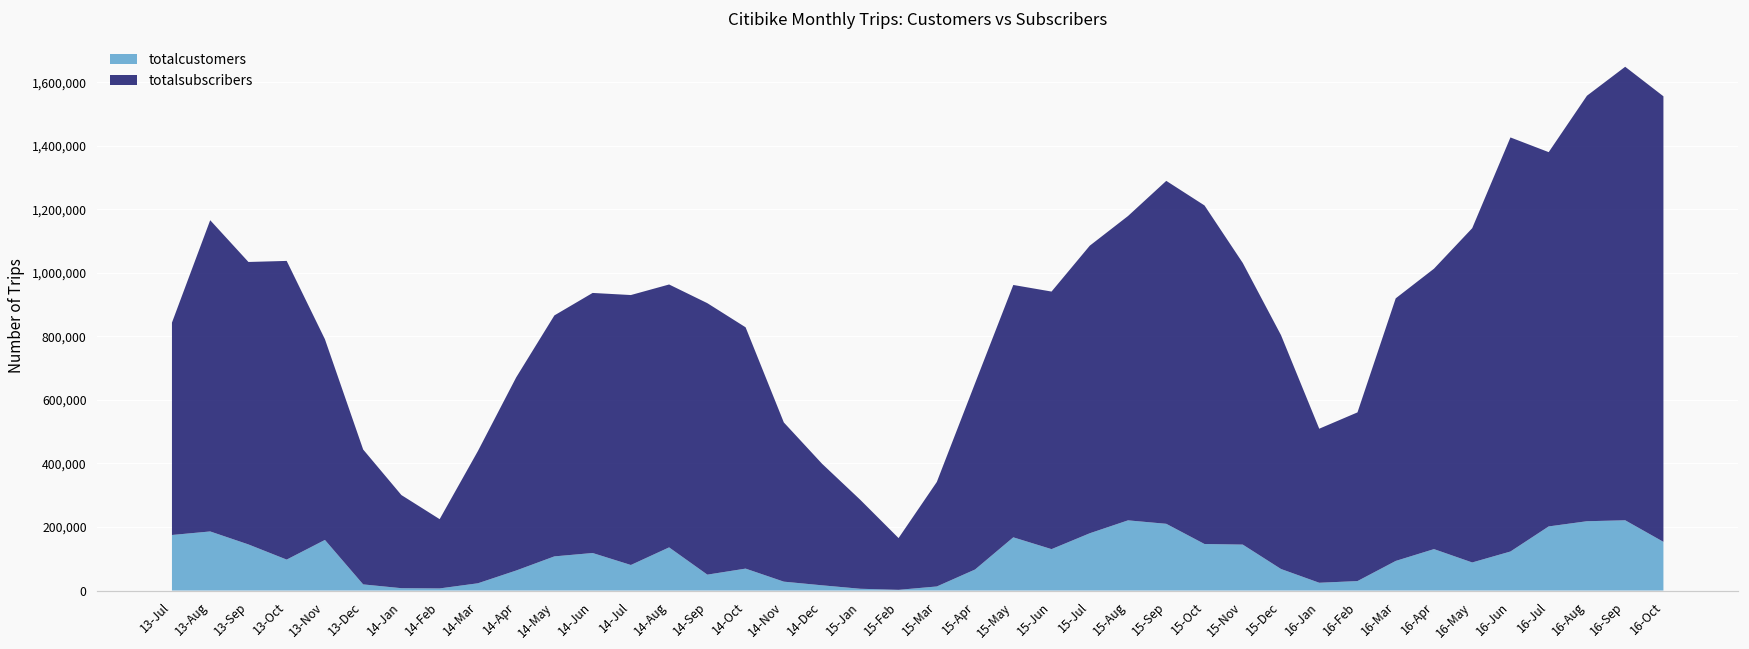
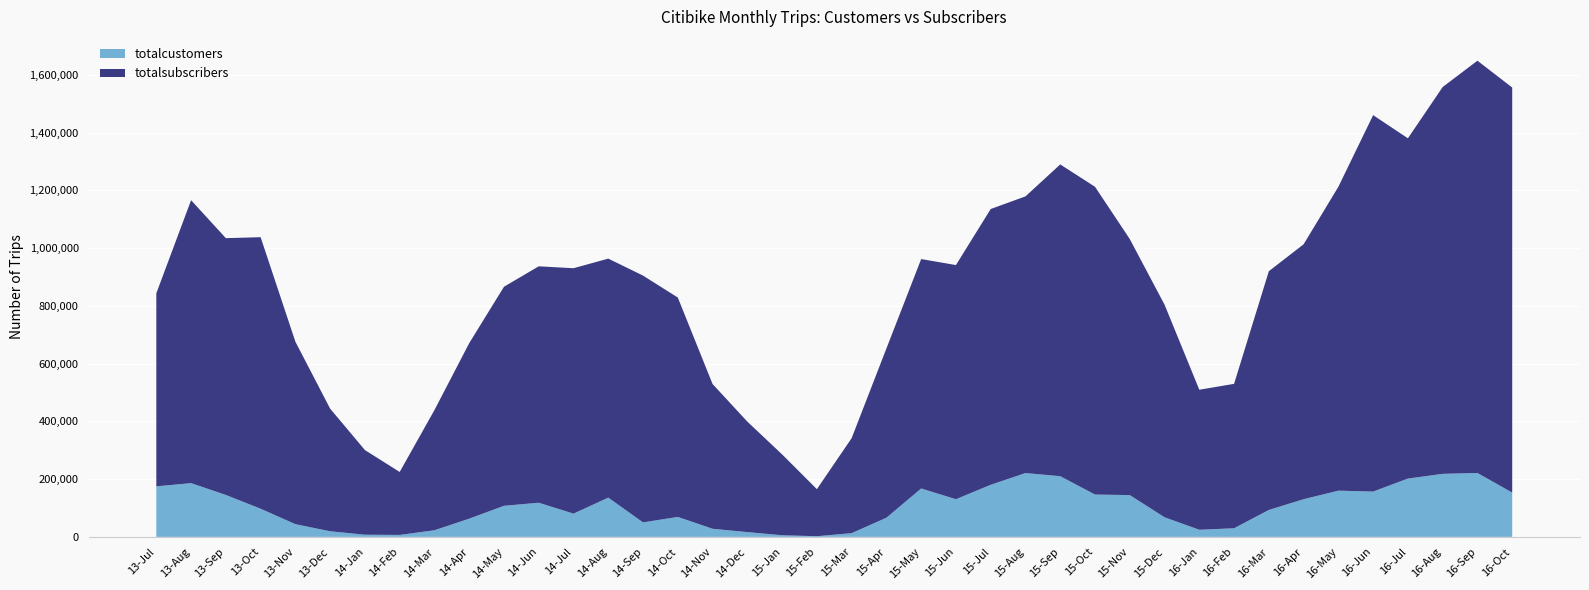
totalcustomers, 13-Nov: 160,000 -> 40,000
totalsubscribers, 15-Jul: 910,000 -> 950,000
totalsubscribers, 16-Feb: 530,000 -> 500,000
totalcustomers, 16-May: 90,000 -> 160,000
totalcustomers, 16-Jun: 120,000 -> 160,000
